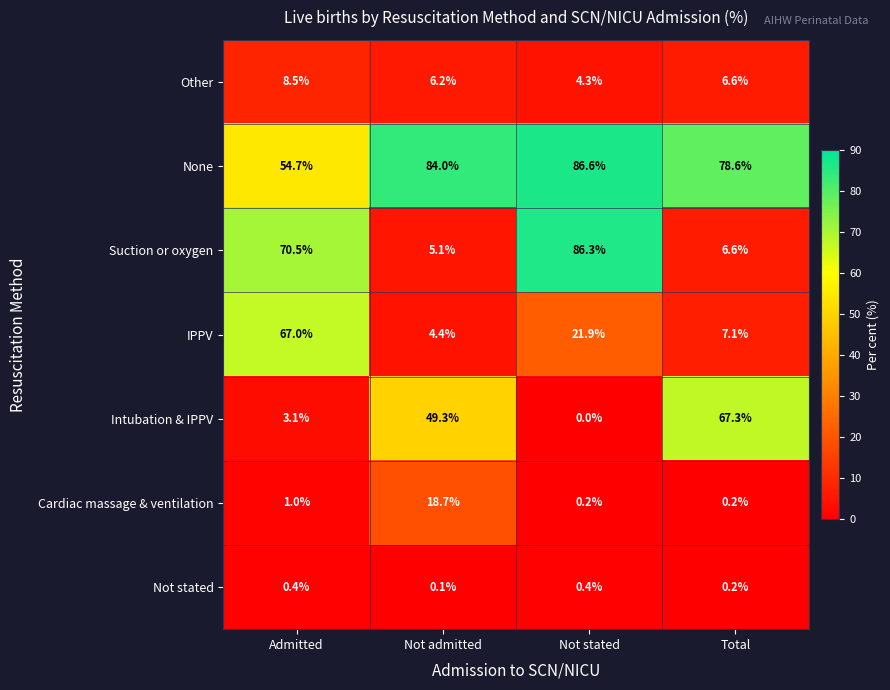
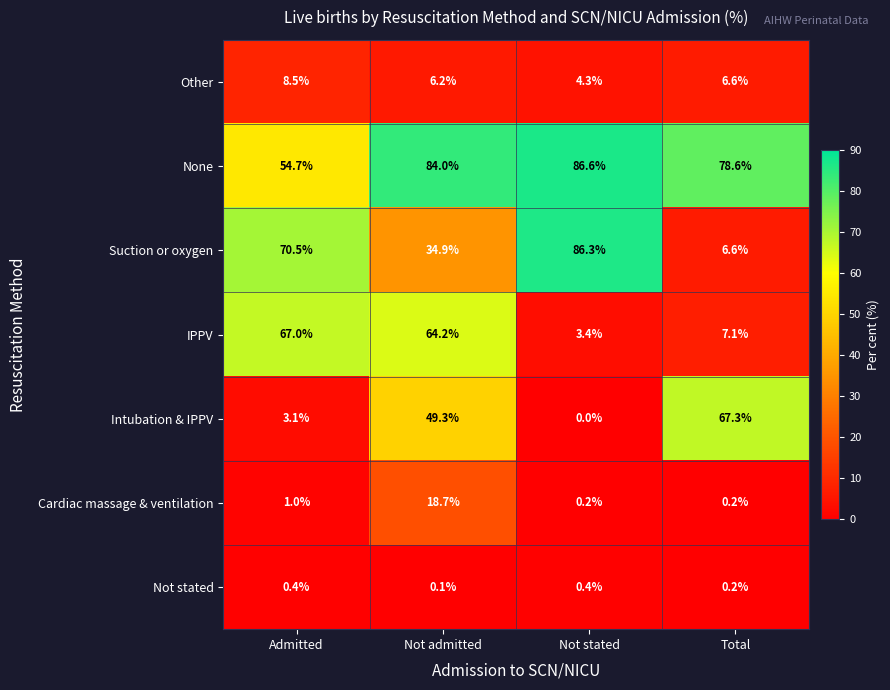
Suction or oxygen, Not admitted: 5.1% -> 34.9%
IPPV, Not admitted: 4.4% -> 64.2%
IPPV, Not stated: 21.9% -> 3.4%
